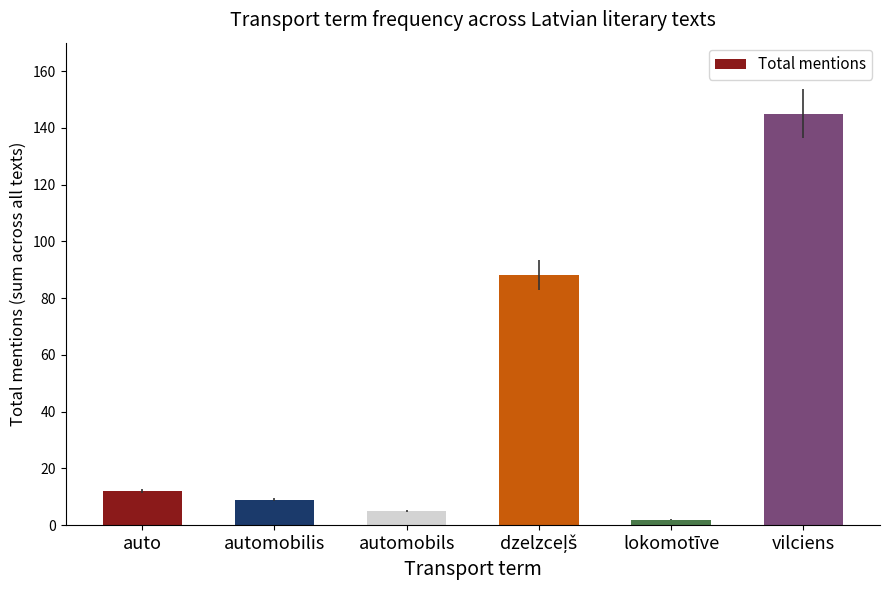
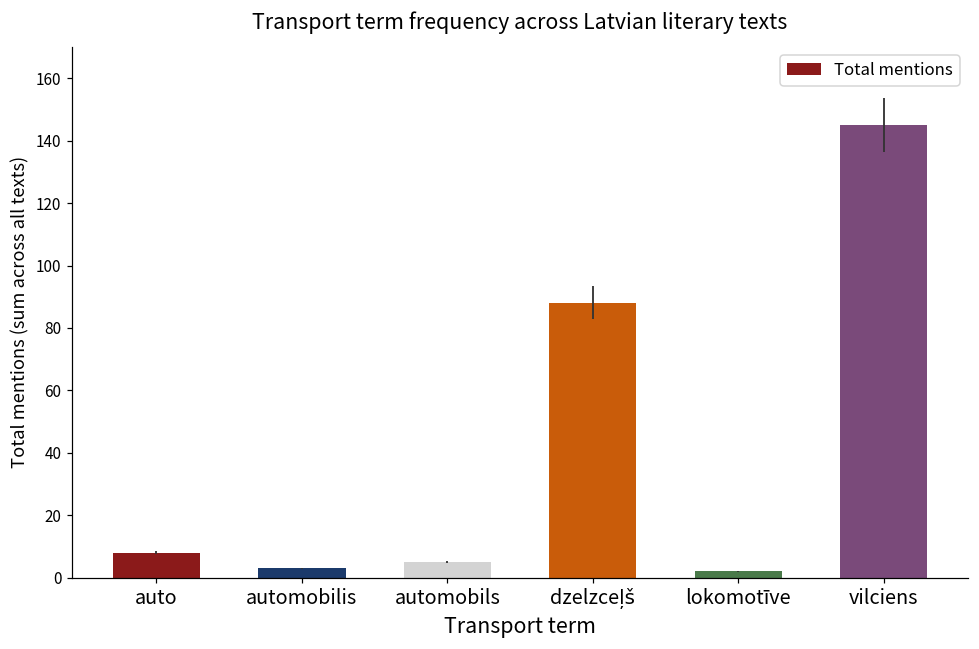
auto: 12 -> 8
automobilis: 9 -> 3
